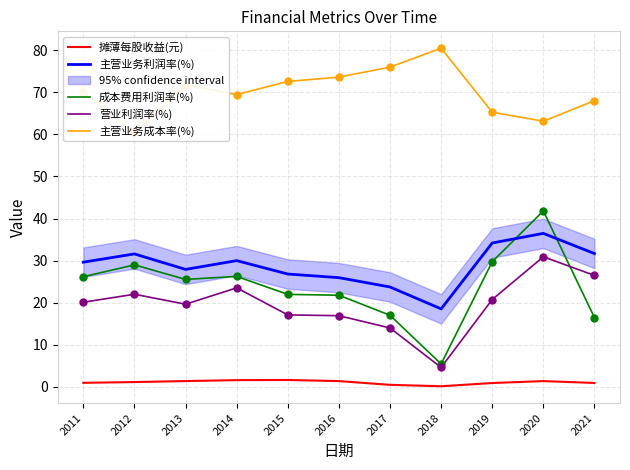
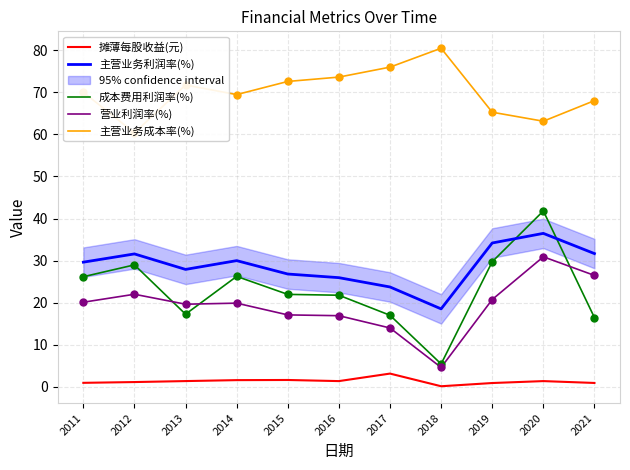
成本费用利润率(%), 2013: 26 -> 17
营业利润率(%), 2014: 24 -> 20
摊薄每股收益(元), 2017: 0 -> 3
